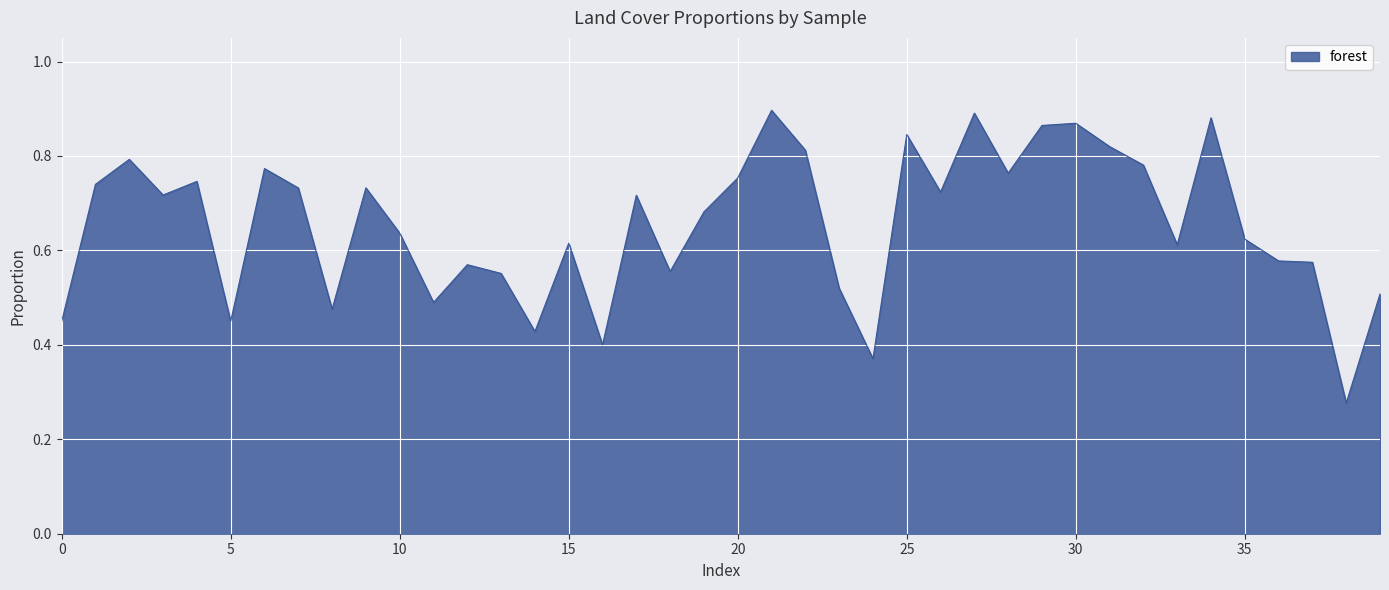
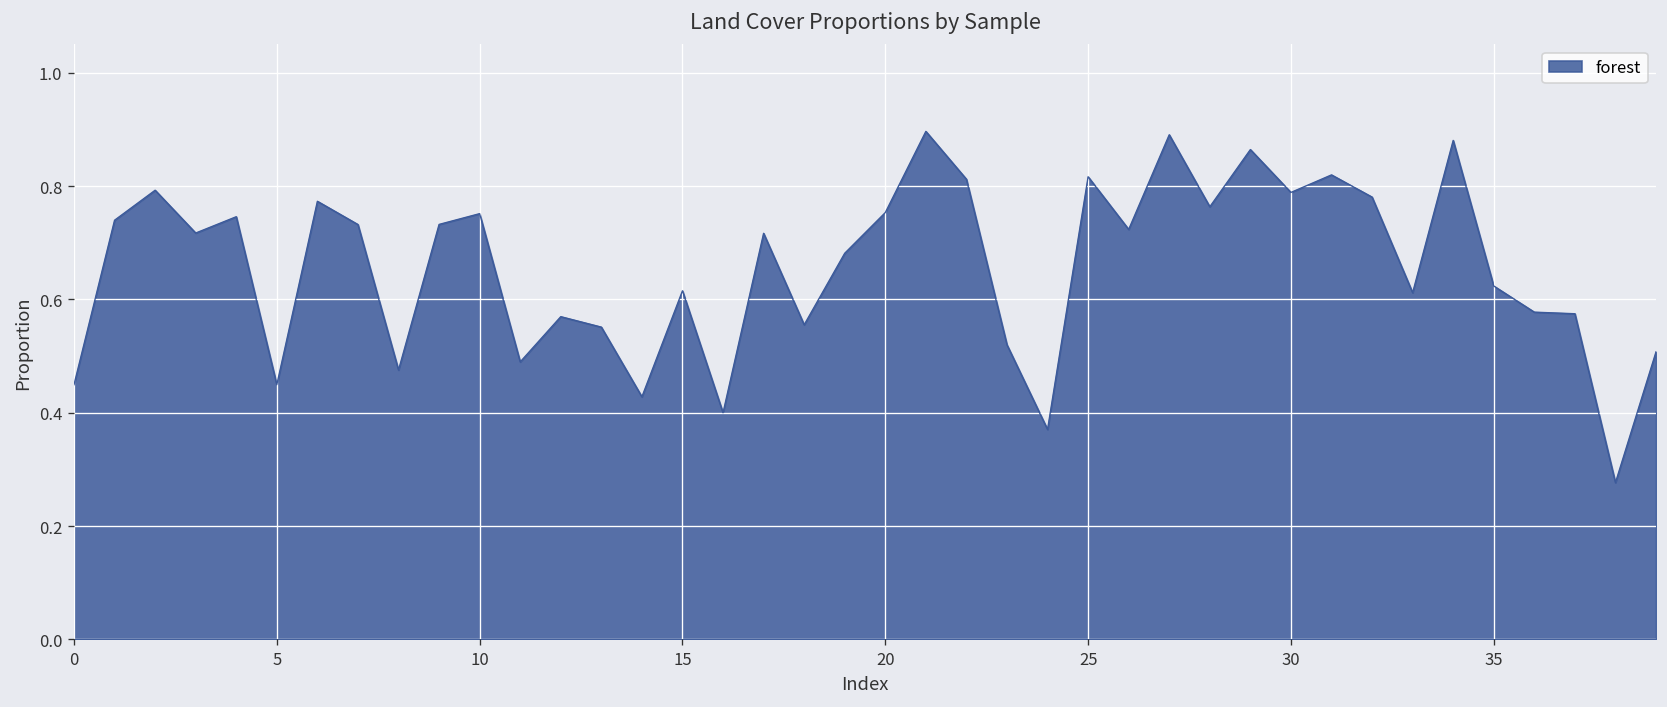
10: 0.64 -> 0.75
25: 0.85 -> 0.82
30: 0.87 -> 0.79
